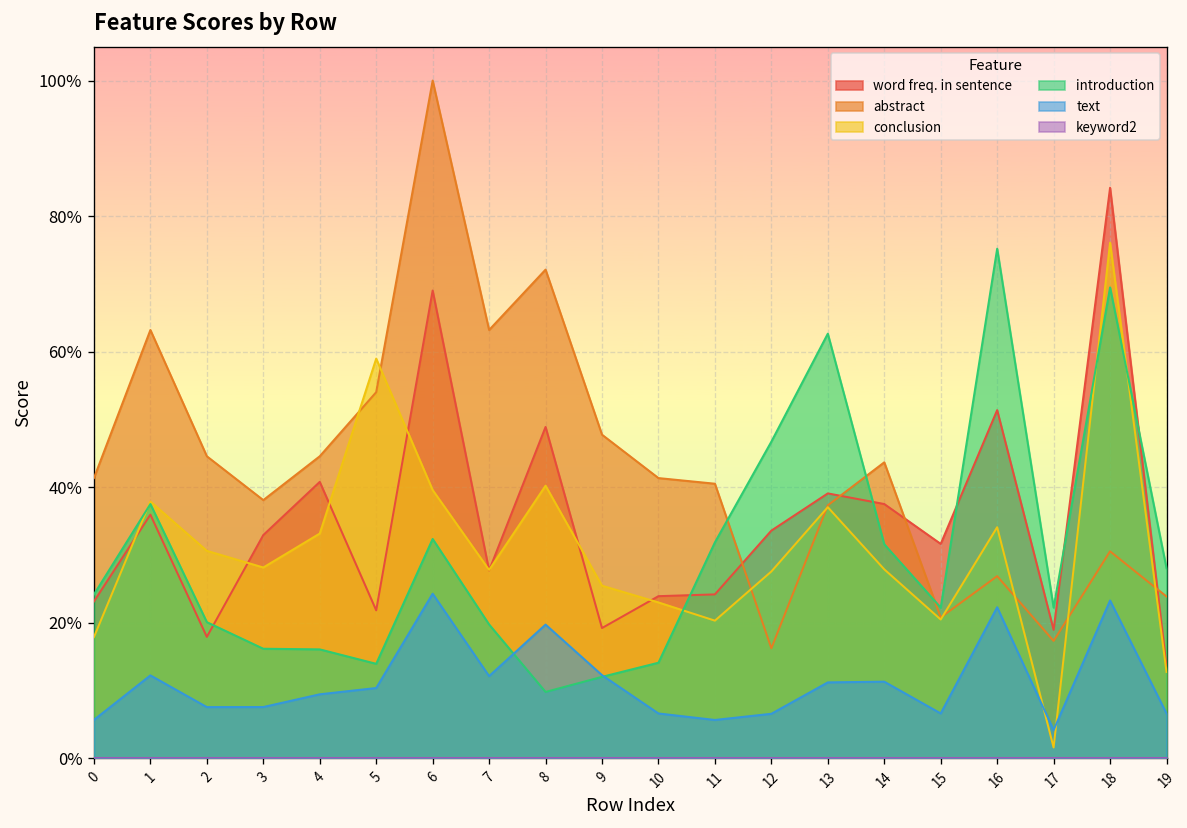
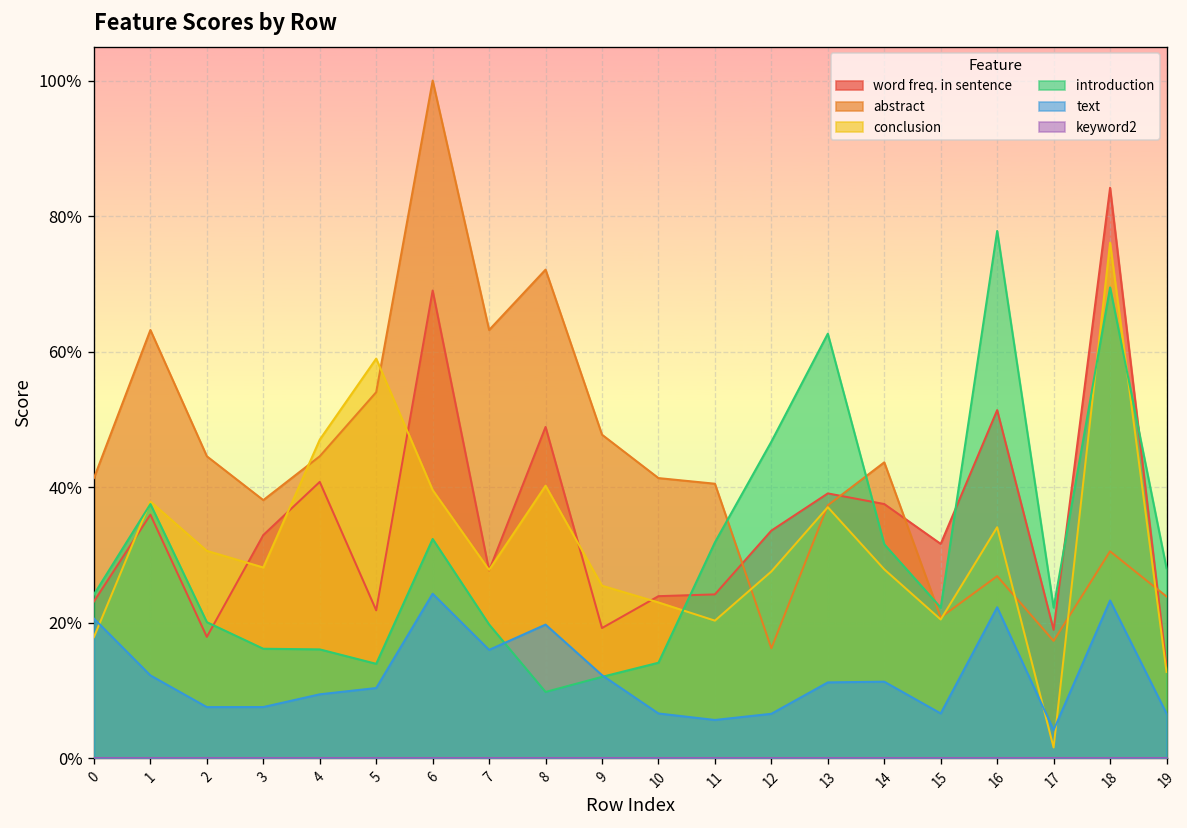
text, 0: 6% -> 21%
conclusion, 4: 33% -> 47%
text, 7: 12% -> 16%
introduction, 16: 75% -> 78%
